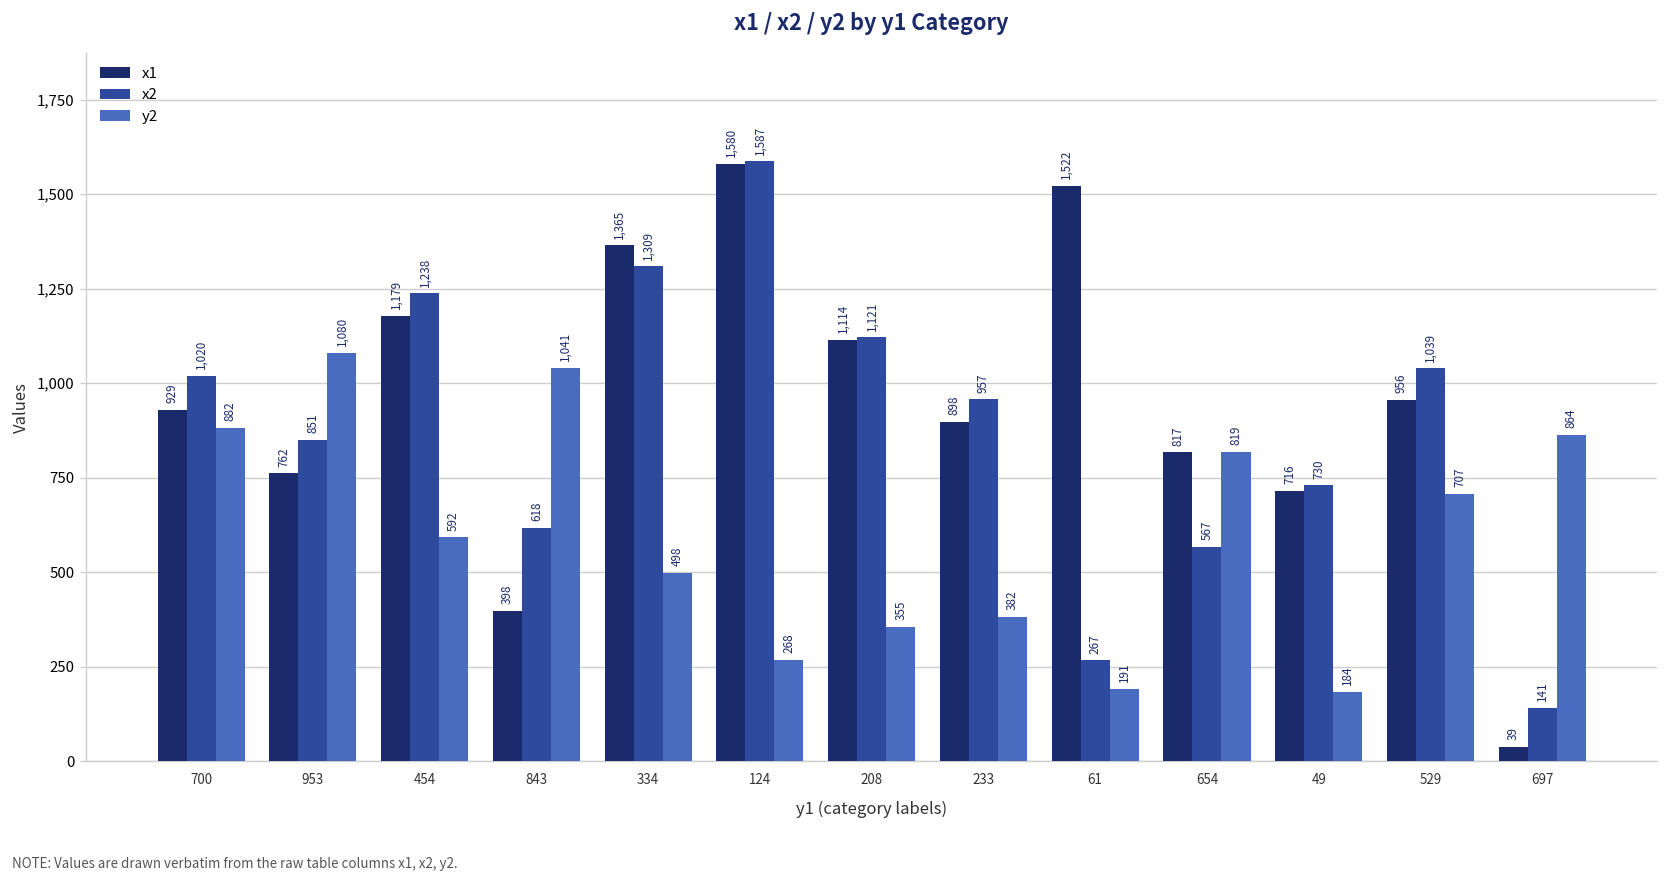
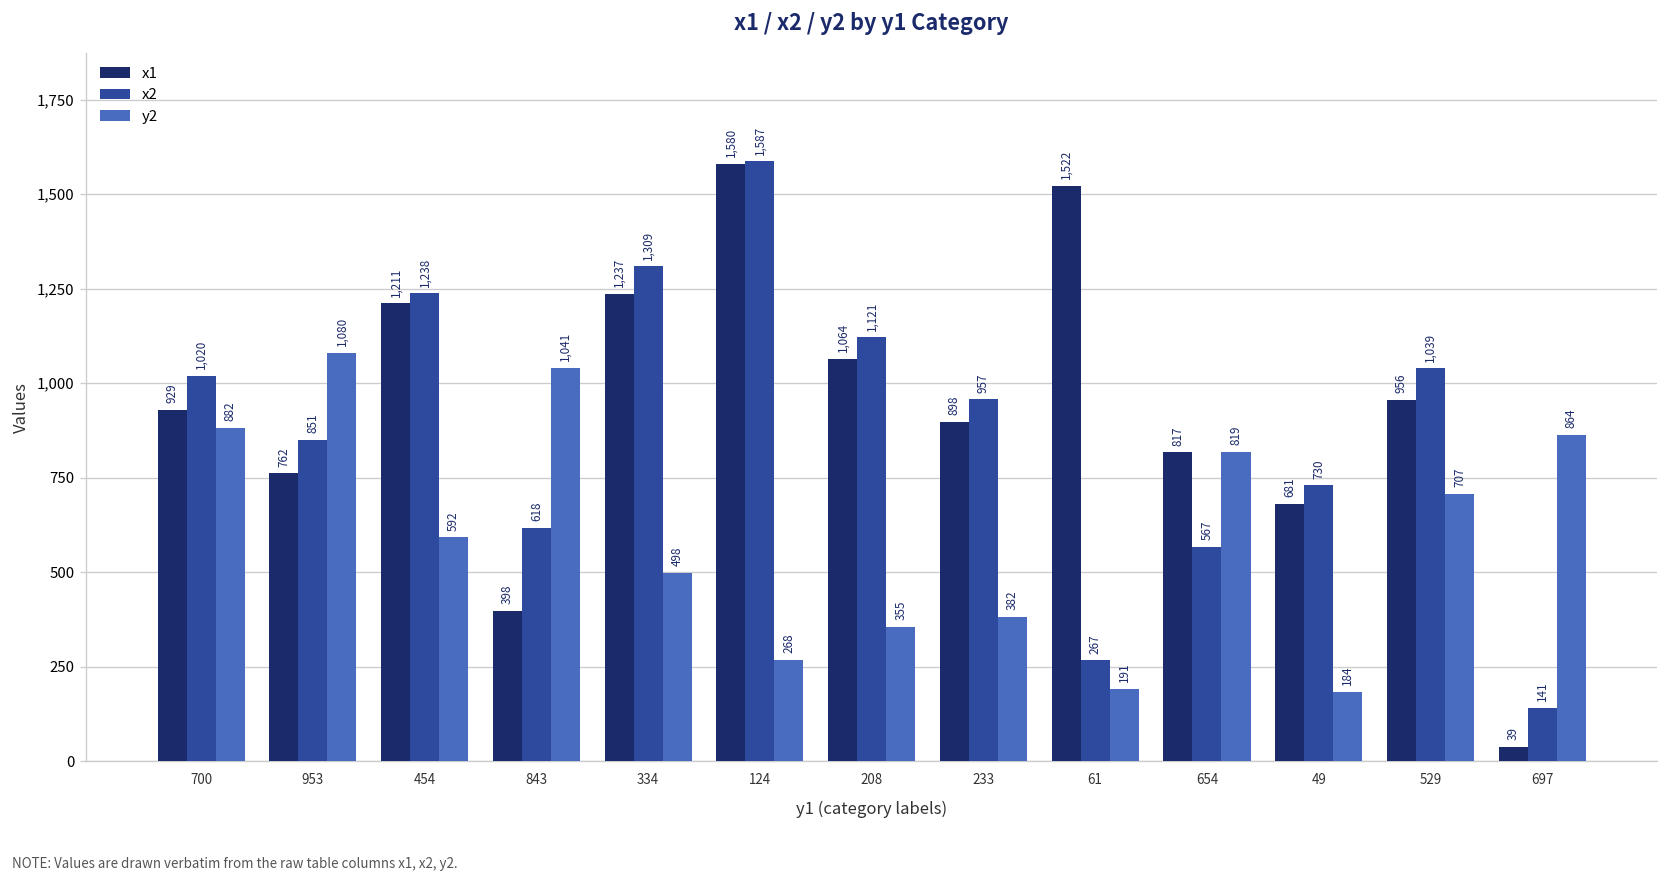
x1, 454: 1,179 -> 1,211
x1, 334: 1,365 -> 1,237
x1, 208: 1,114 -> 1,064
x1, 49: 716 -> 681
